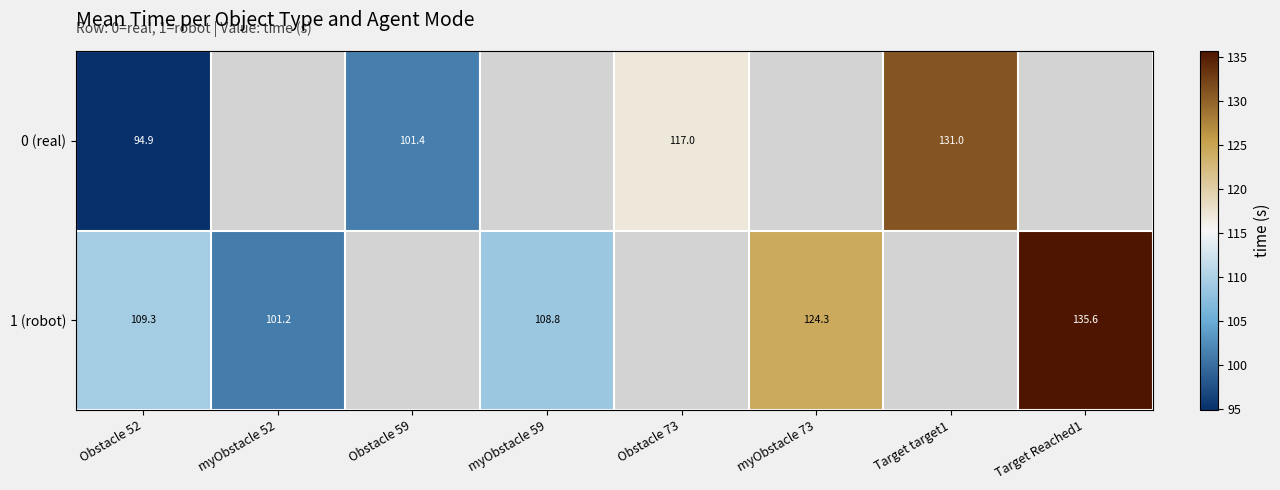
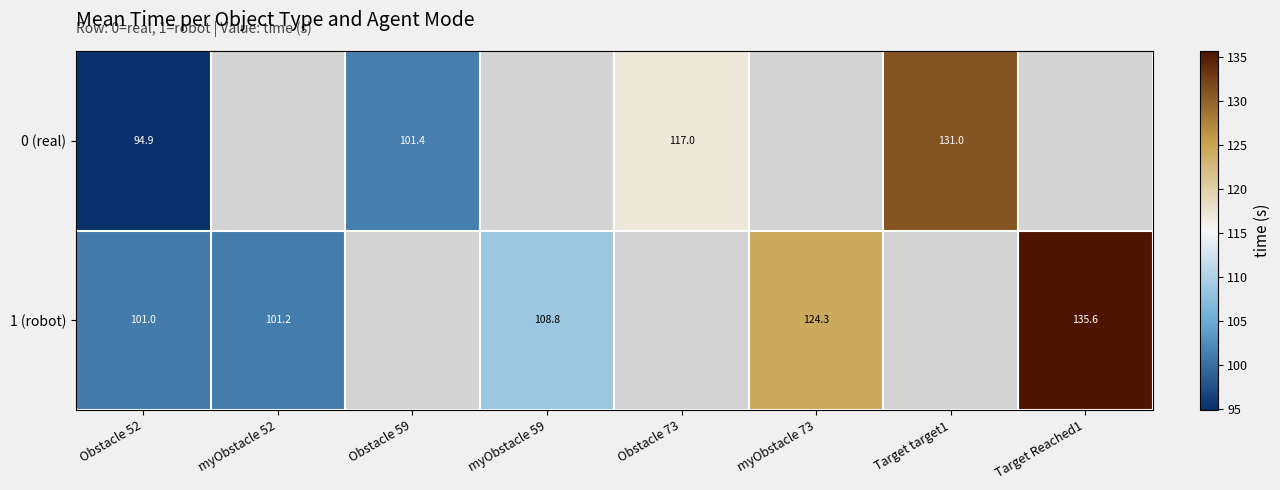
1 (robot), Obstacle 52: 109.3 -> 101.0
